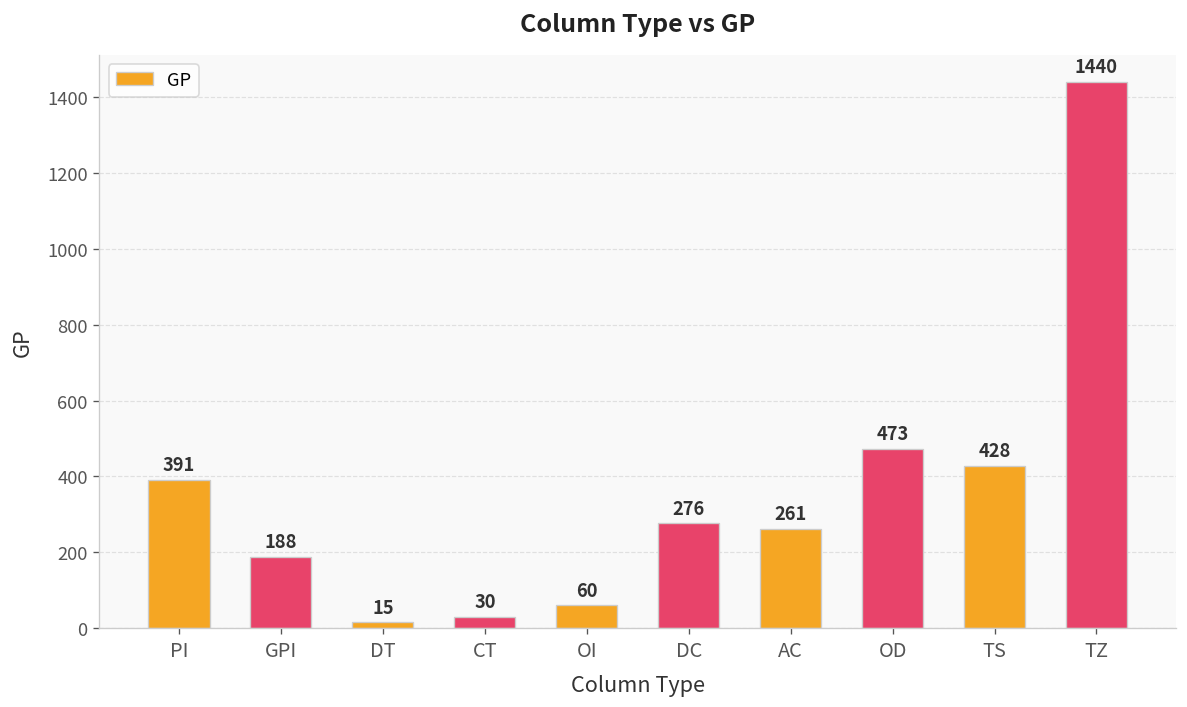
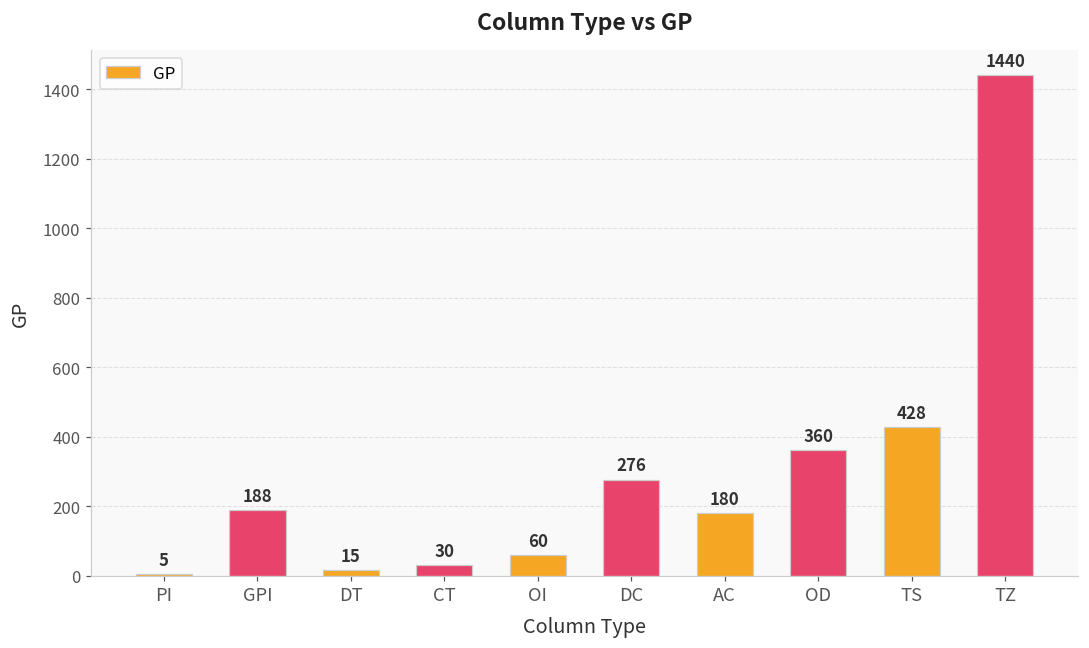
PI: 391 -> 5
AC: 261 -> 180
OD: 473 -> 360
